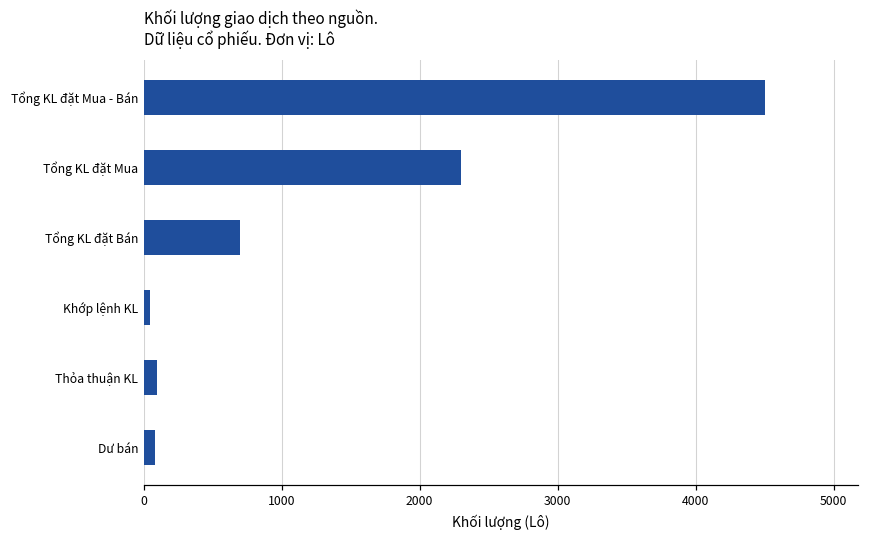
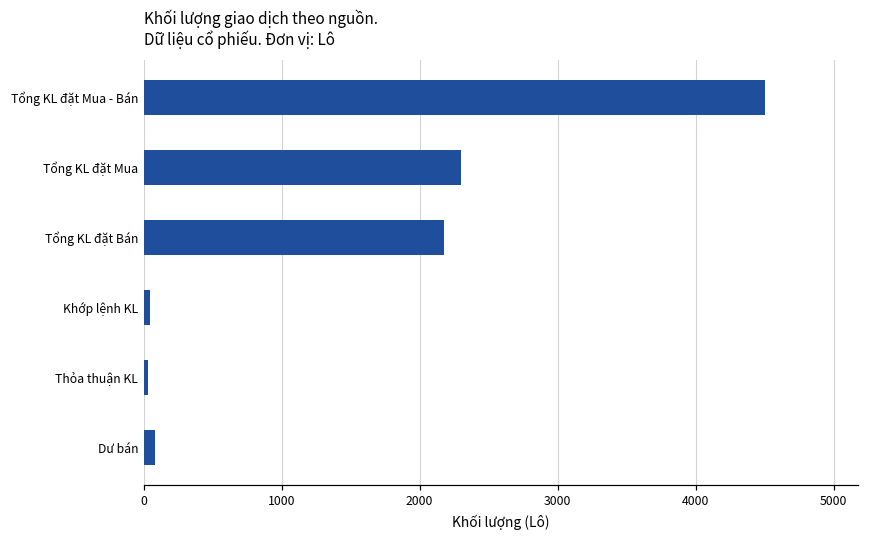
Tổng KL đặt Bán: 700 -> 2180
Thỏa thuận KL: 100 -> 40
